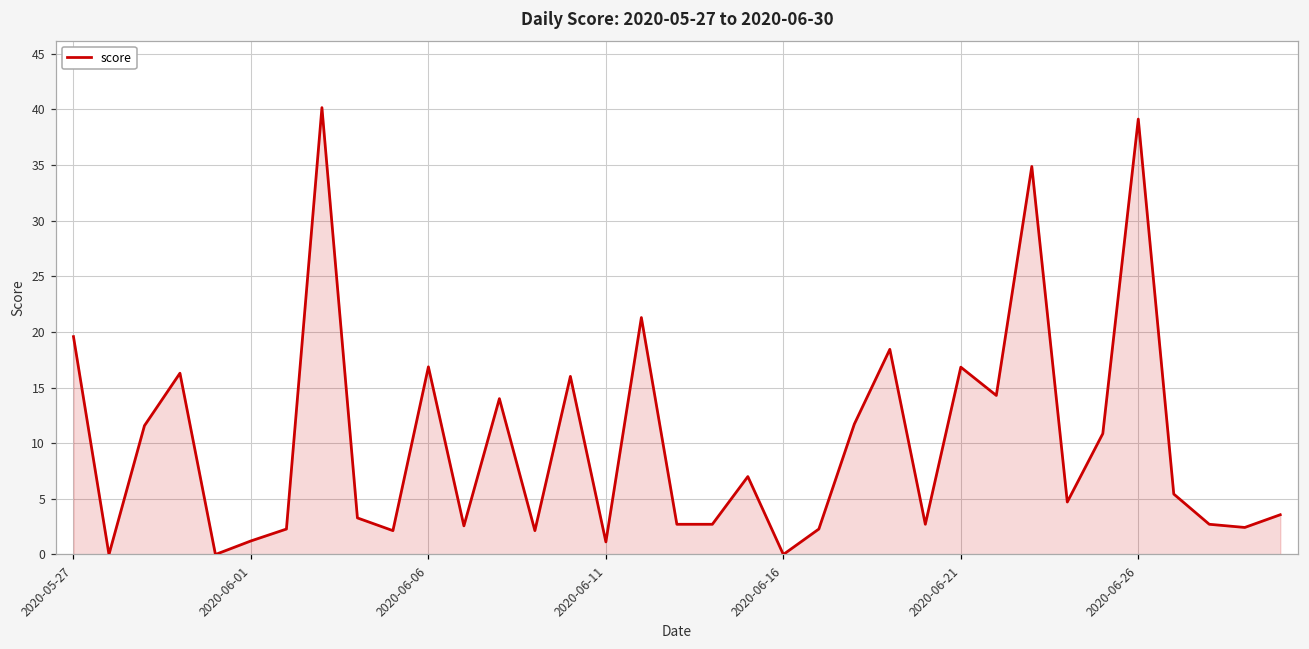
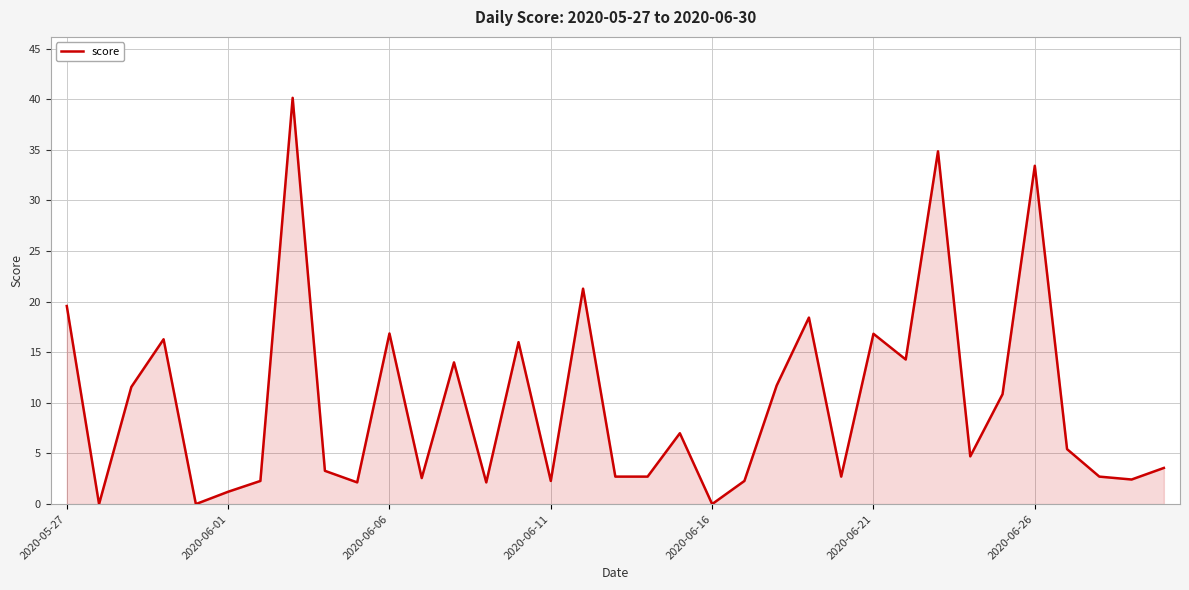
2020-06-11: 1.1 -> 2.3
2020-06-26: 39.1 -> 33.4
